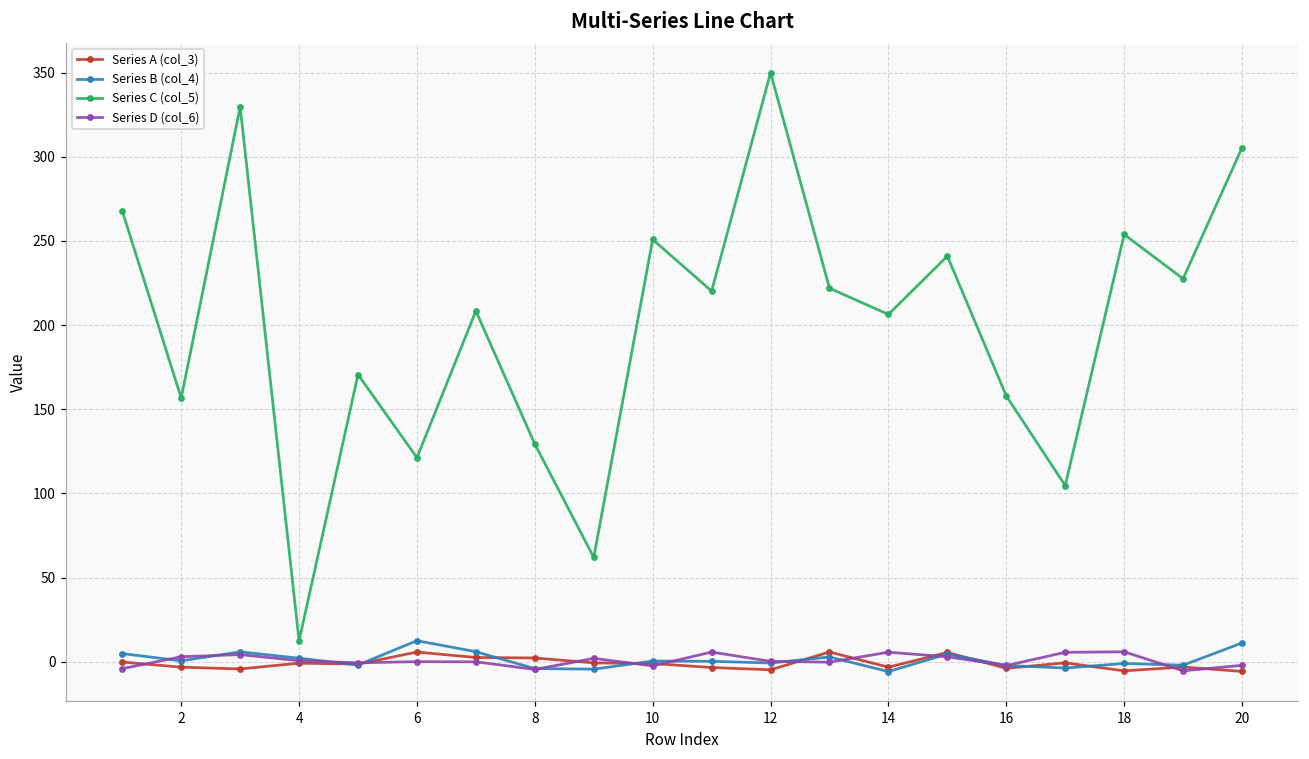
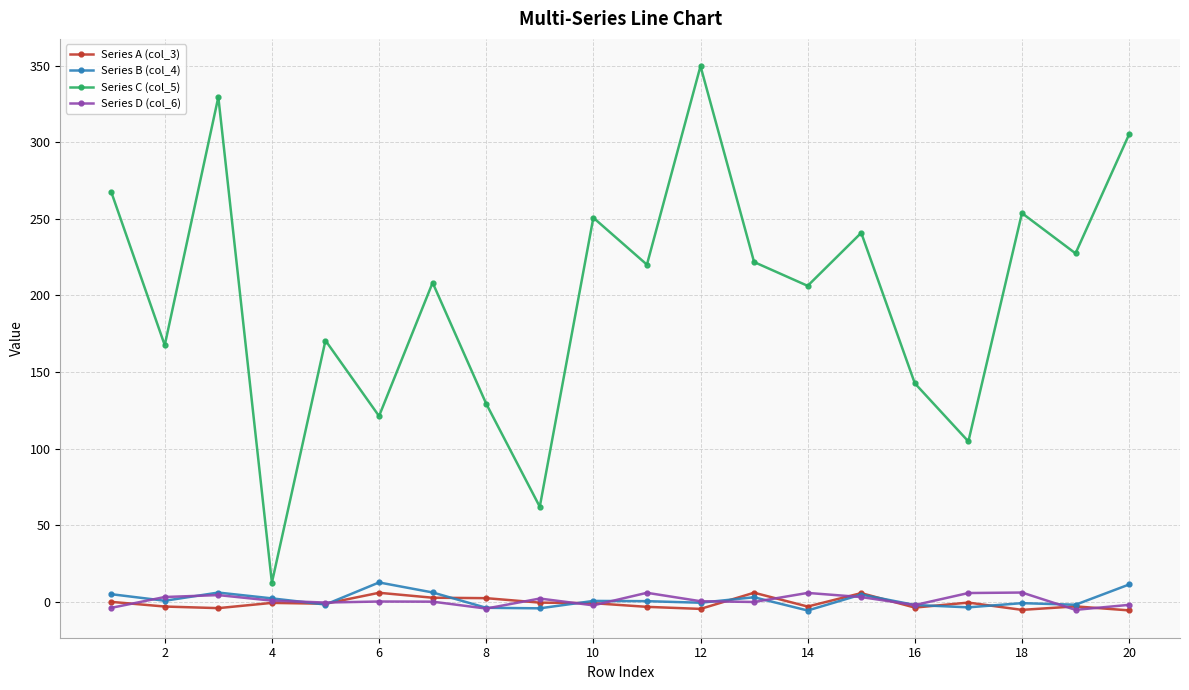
Series C (col_5), 2: 157 -> 168
Series C (col_5), 16: 158 -> 143
